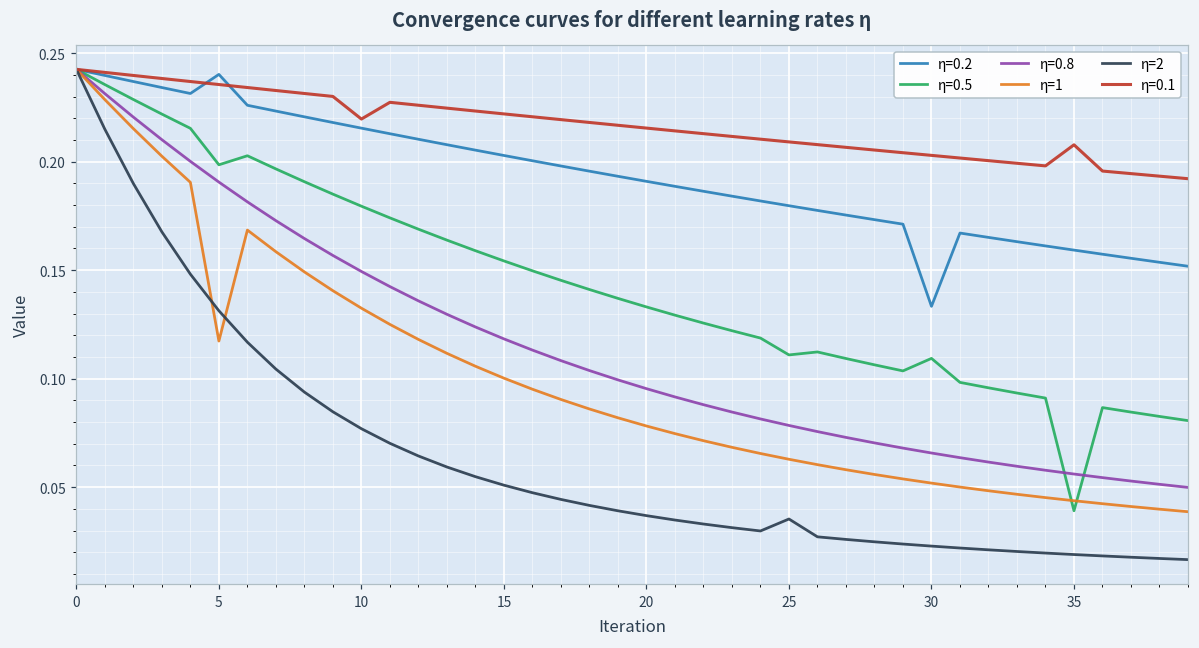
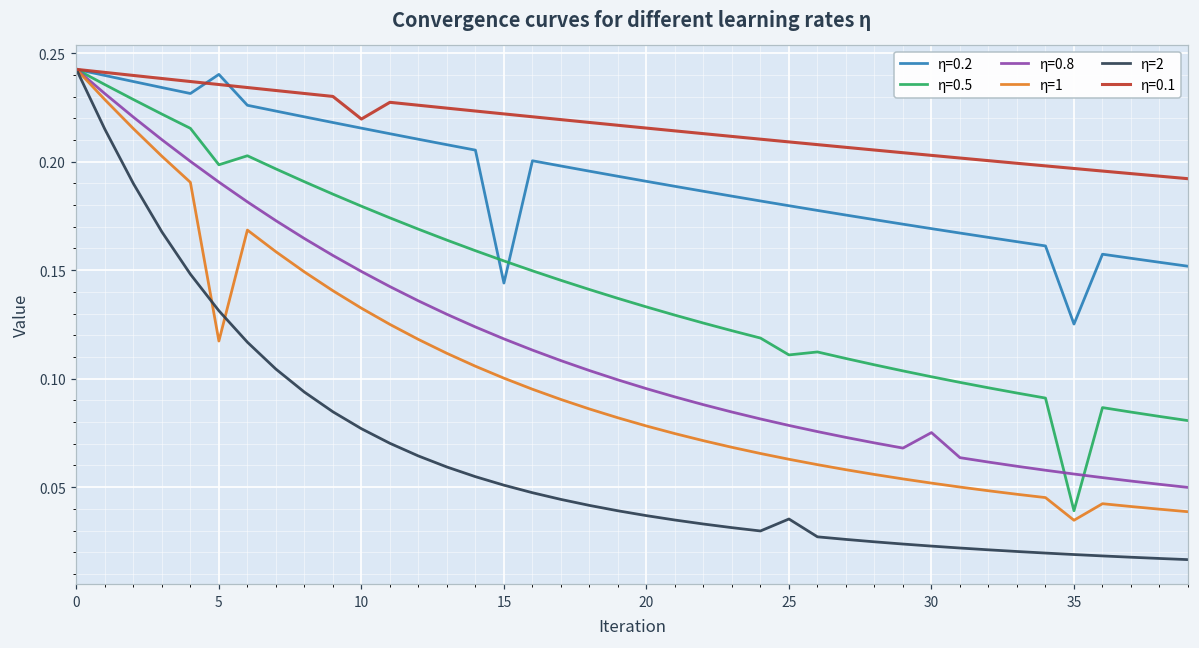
η=0.2, 15: 0.203 -> 0.144
η=0.2, 30: 0.133 -> 0.169
η=0.5, 30: 0.109 -> 0.101
η=0.8, 30: 0.066 -> 0.075
η=0.2, 35: 0.159 -> 0.125
η=1, 35: 0.044 -> 0.035
η=0.1, 35: 0.208 -> 0.197
